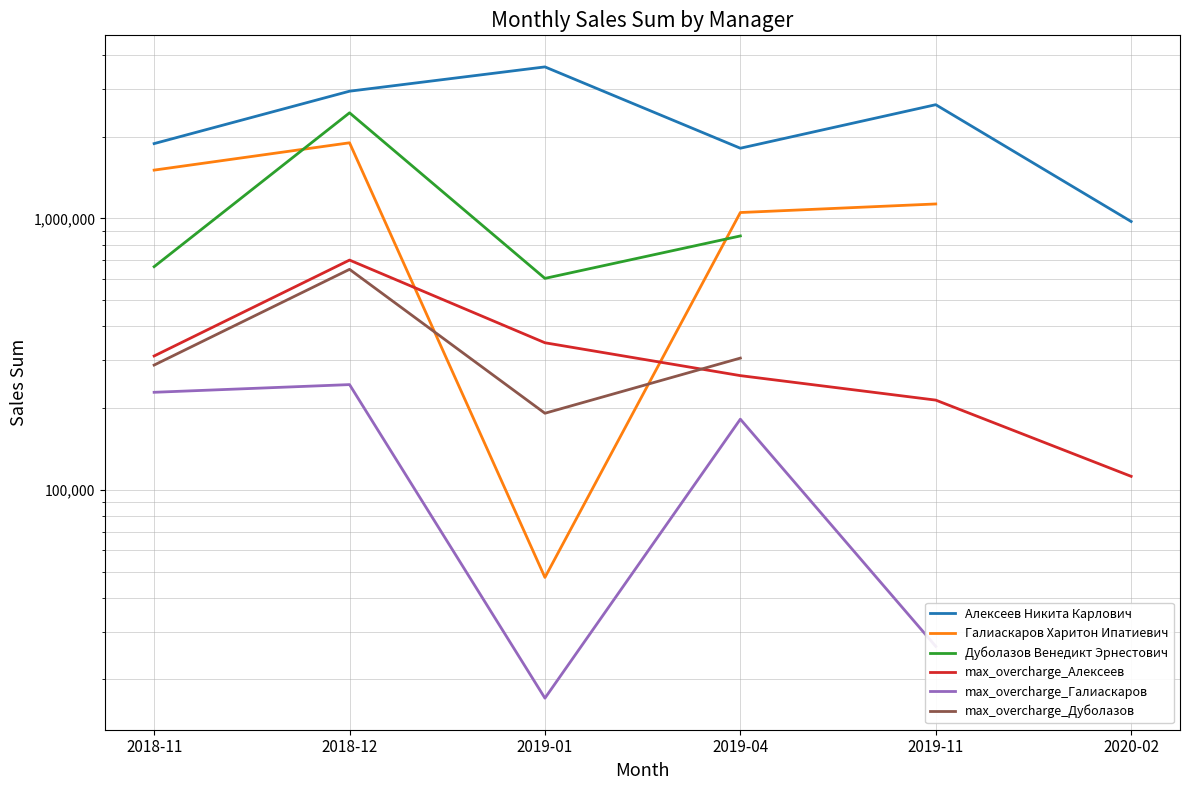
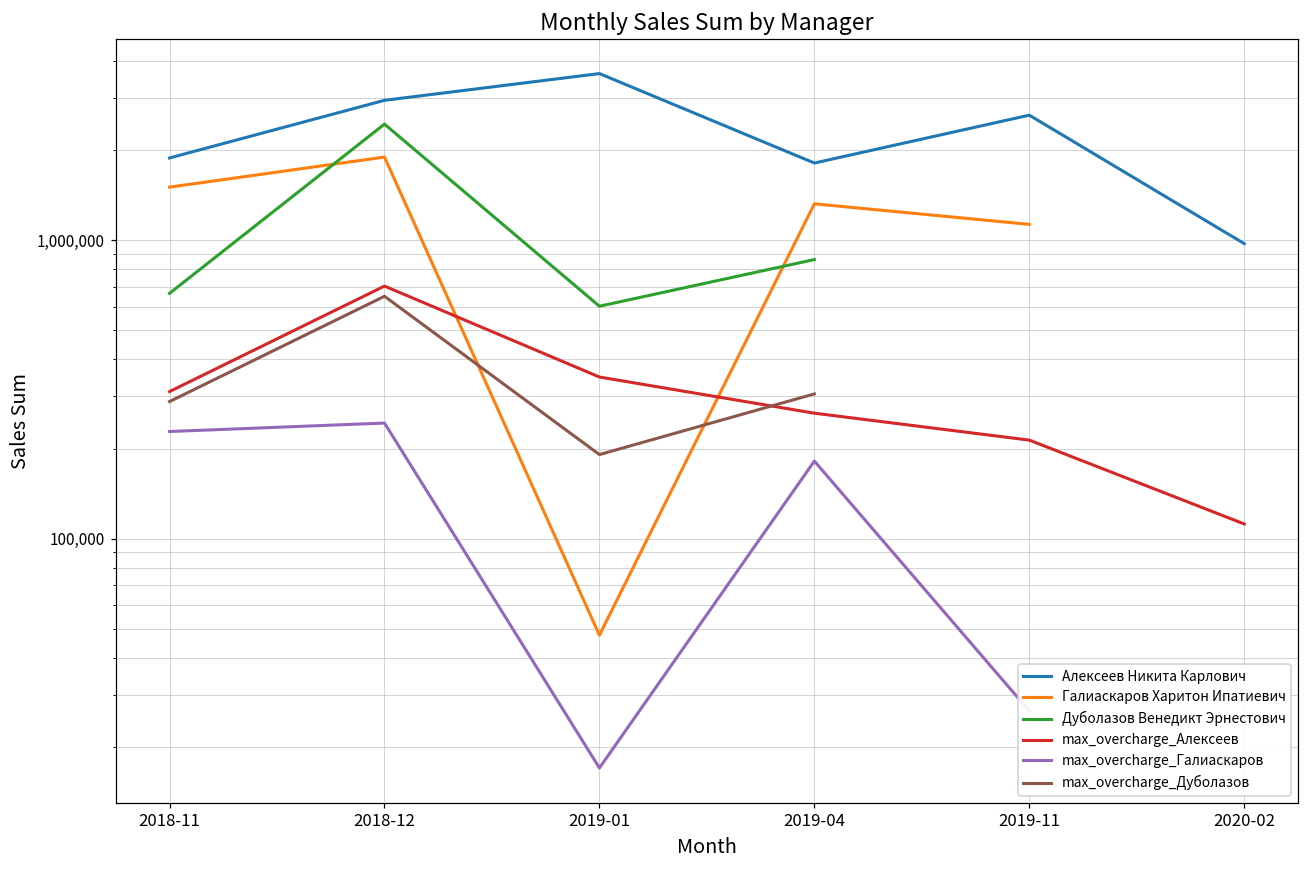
Галиаскаров Харитон Ипатиевич, 2019-04: 1,050,000 -> 1,300,000
